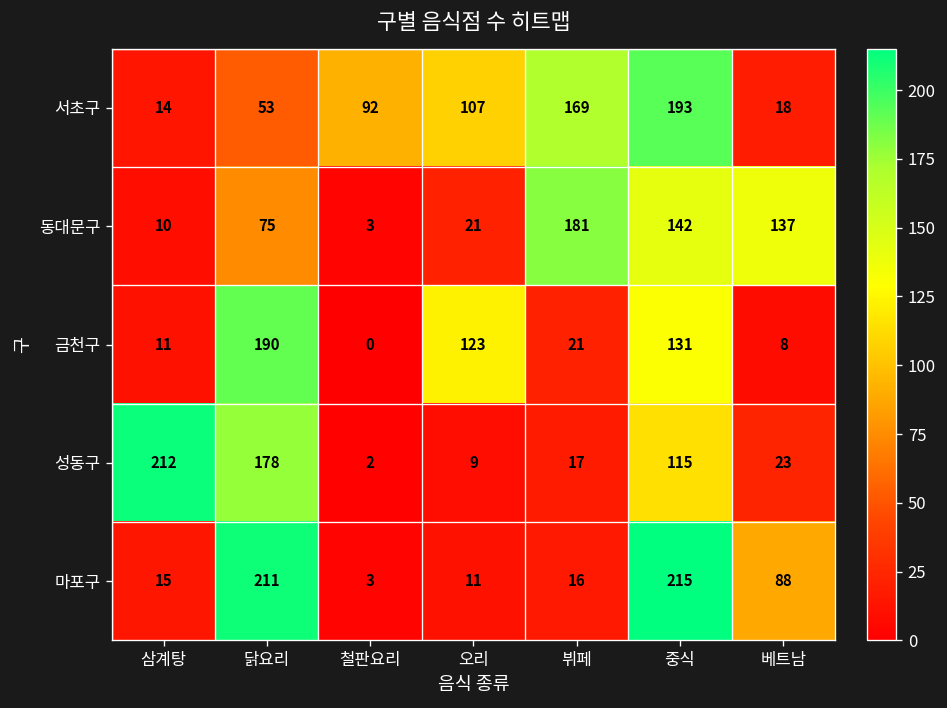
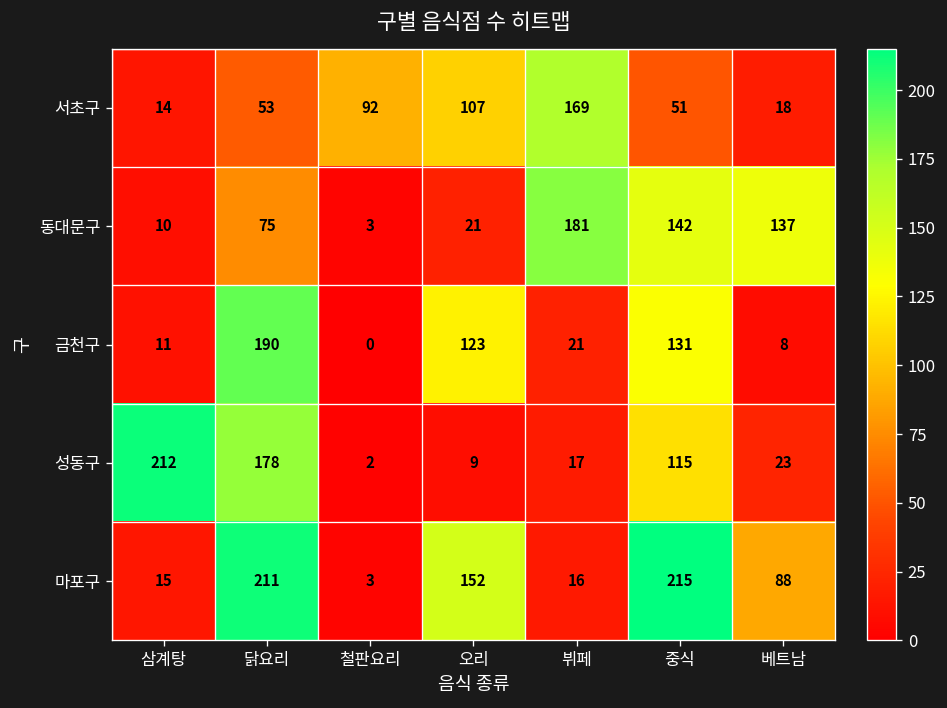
서초구, 중식: 193 -> 51
마포구, 오리: 11 -> 152
